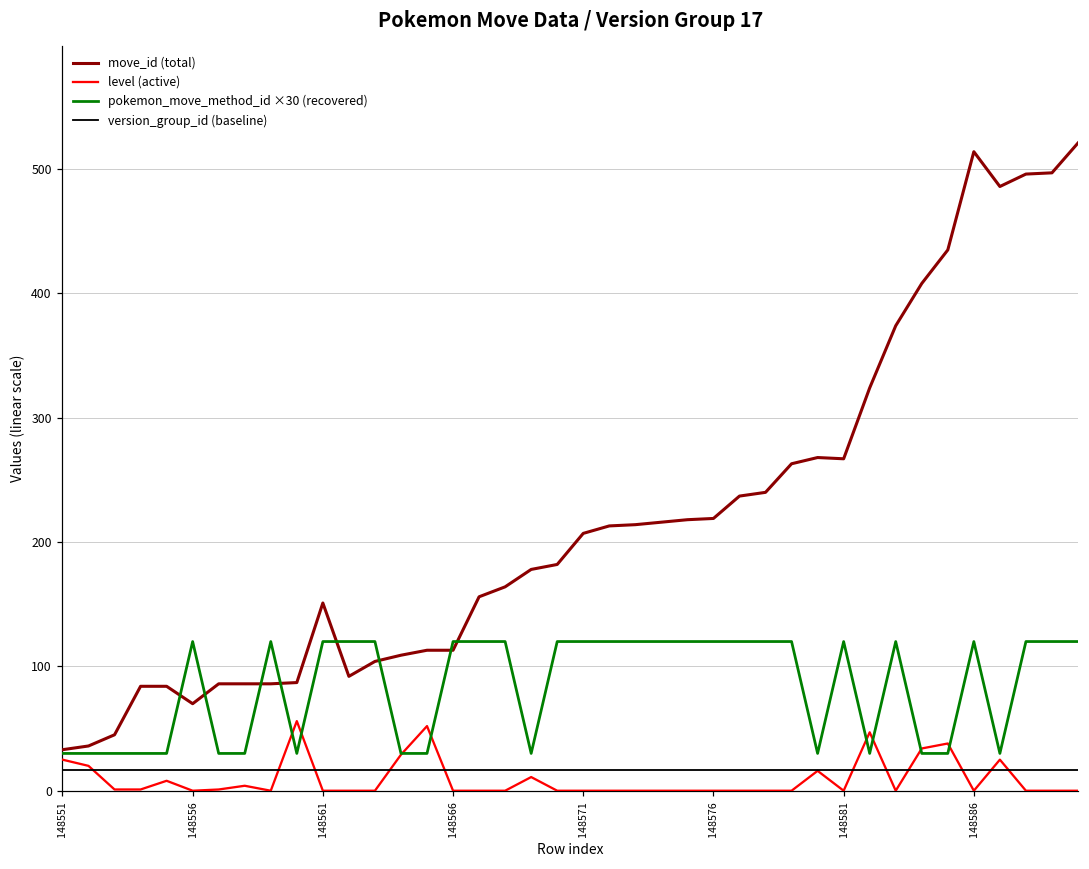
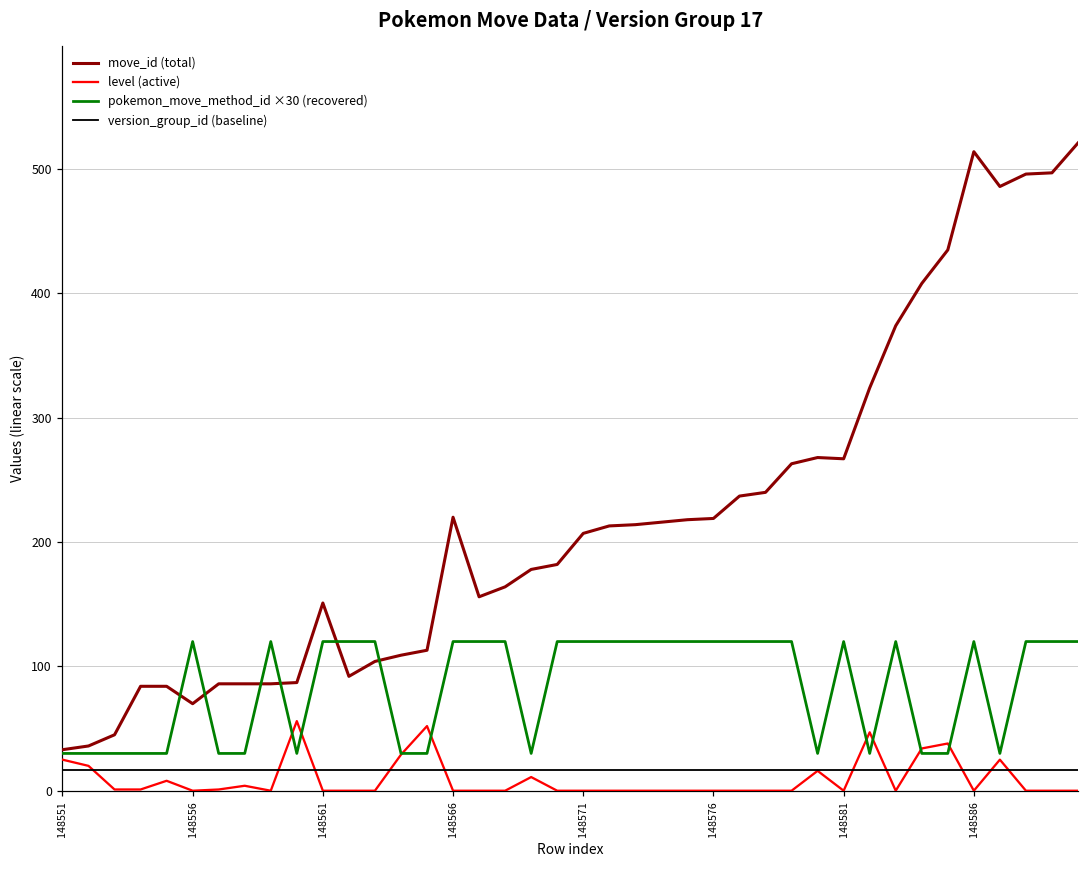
move_id (total), 148566: 113 -> 220
